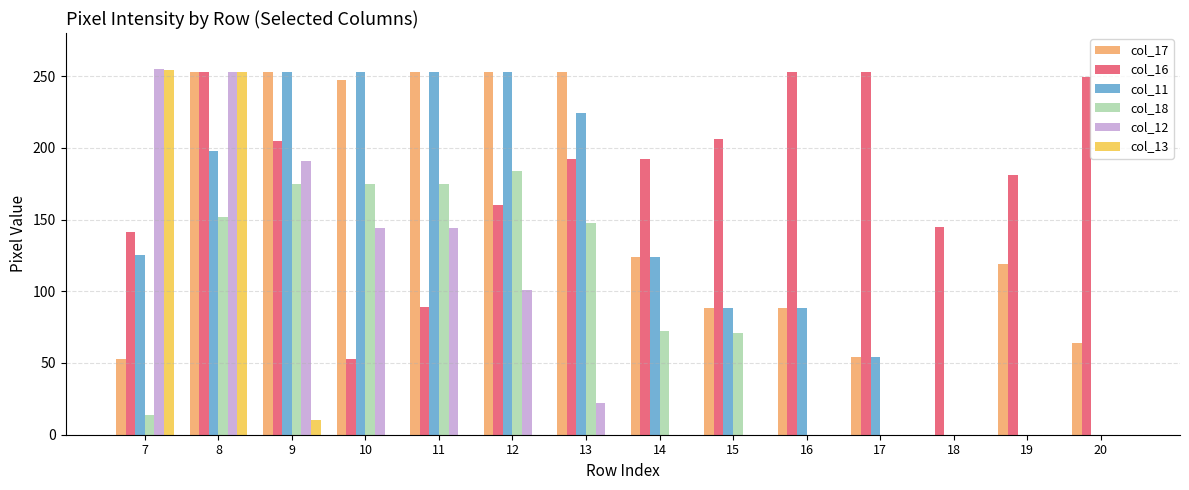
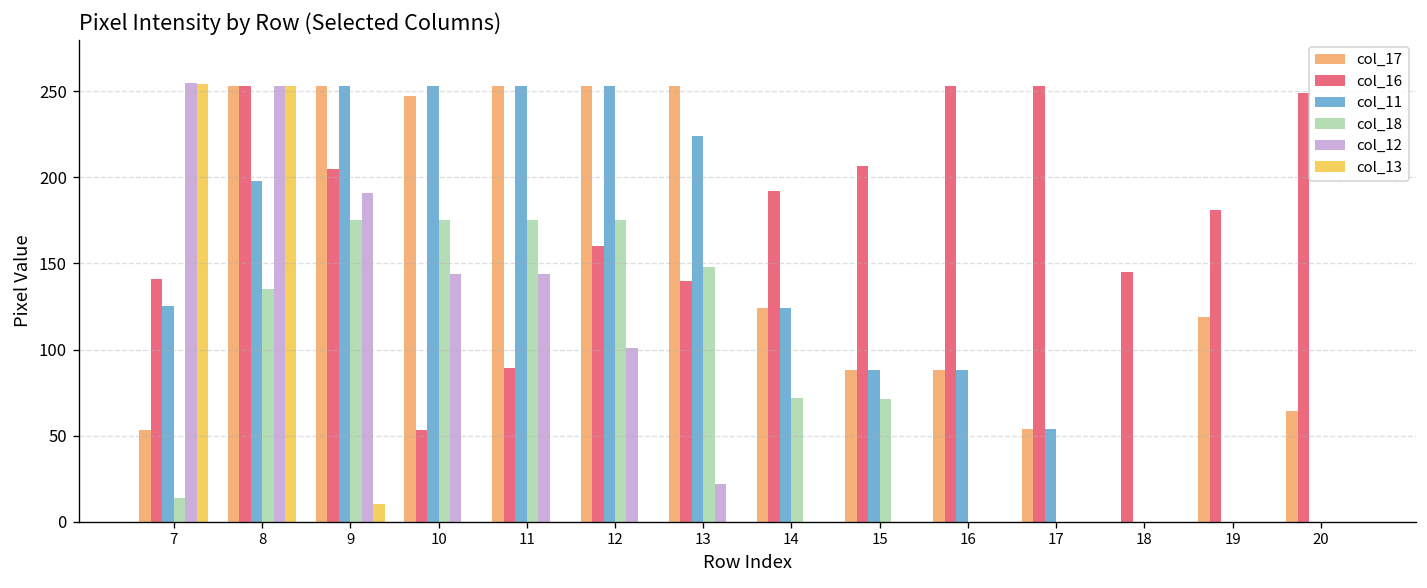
col_18, 8: 152 -> 135
col_18, 12: 184 -> 175
col_16, 13: 192 -> 140
